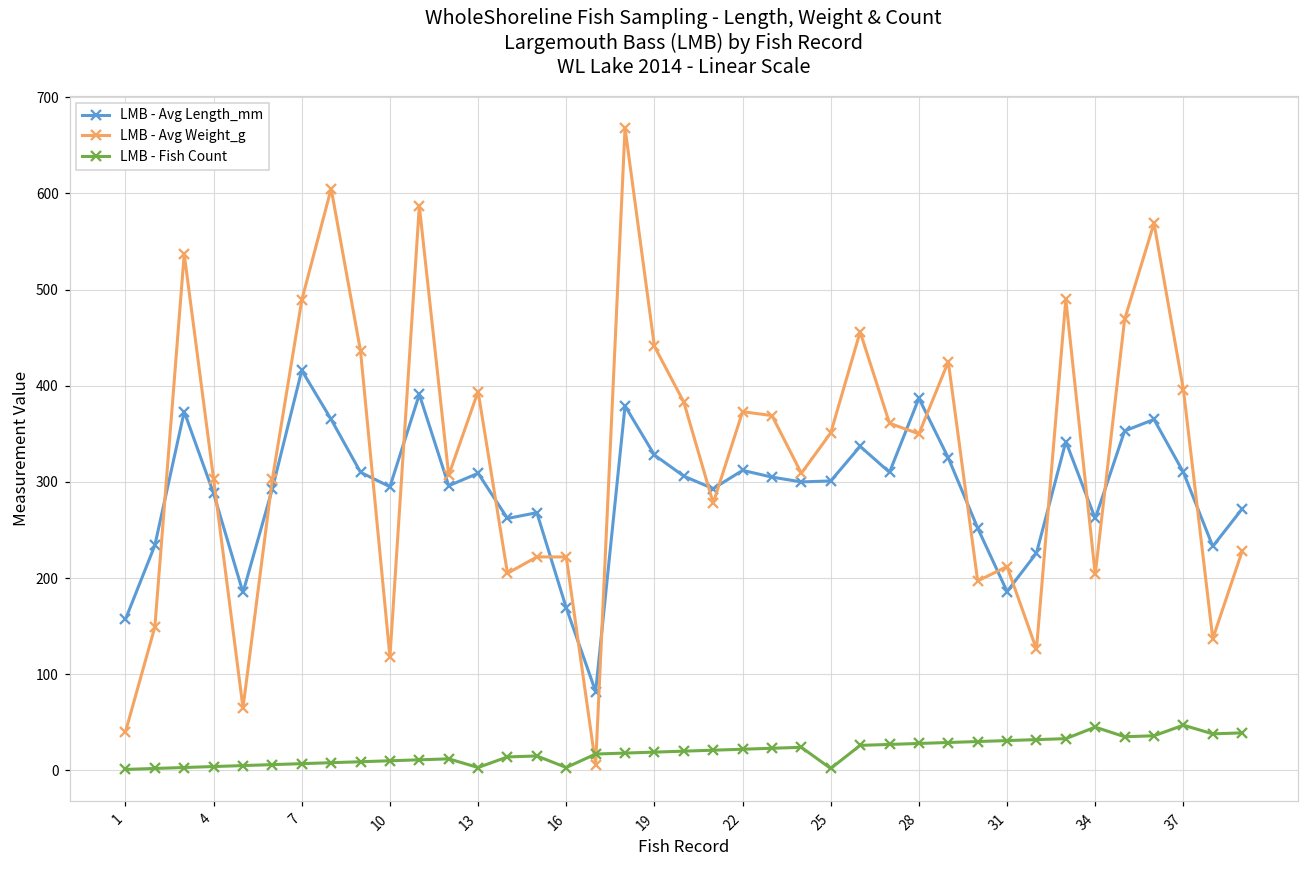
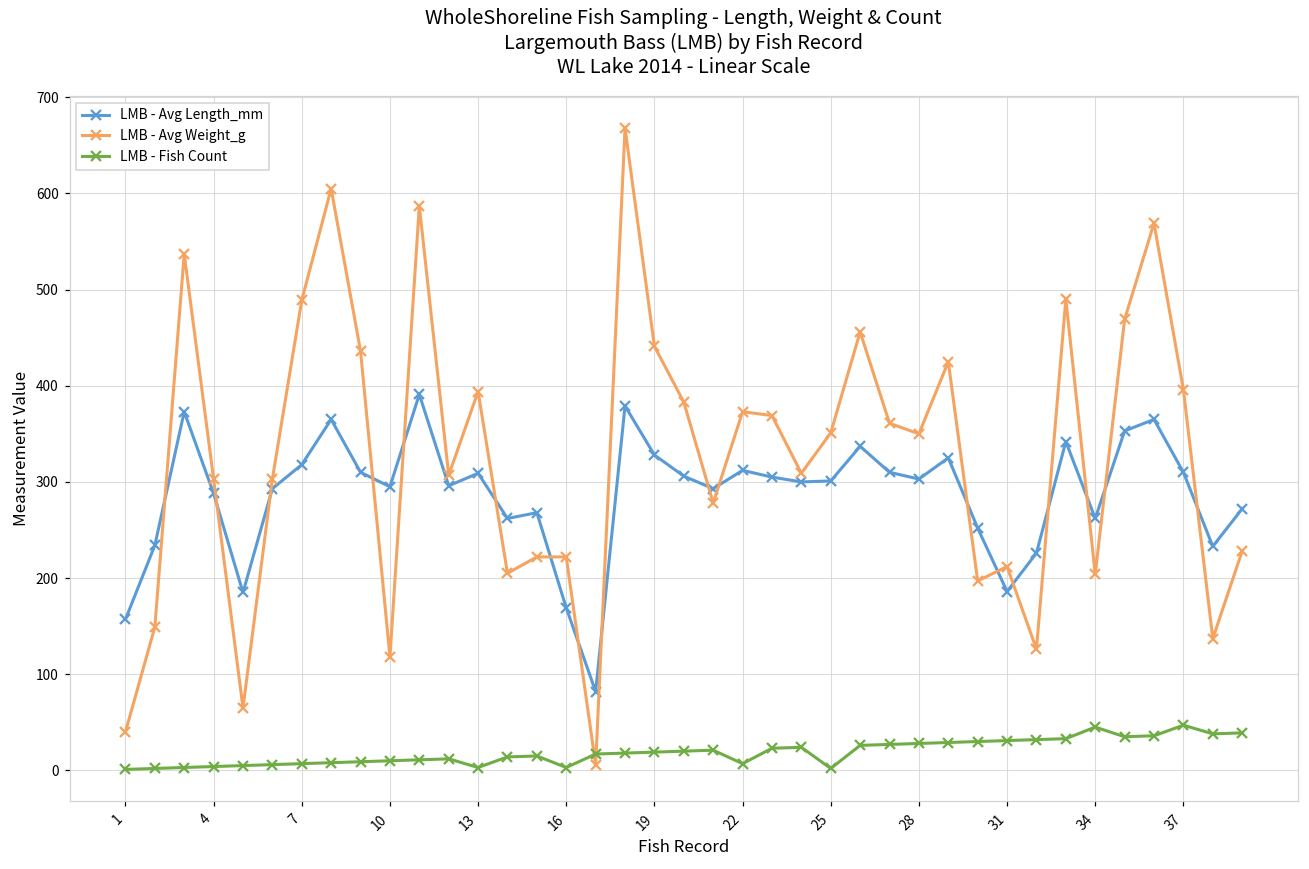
LMB - Avg Length_mm, 7: 420 -> 320
LMB - Fish Count, 22: 20 -> 10
LMB - Avg Length_mm, 28: 390 -> 300
